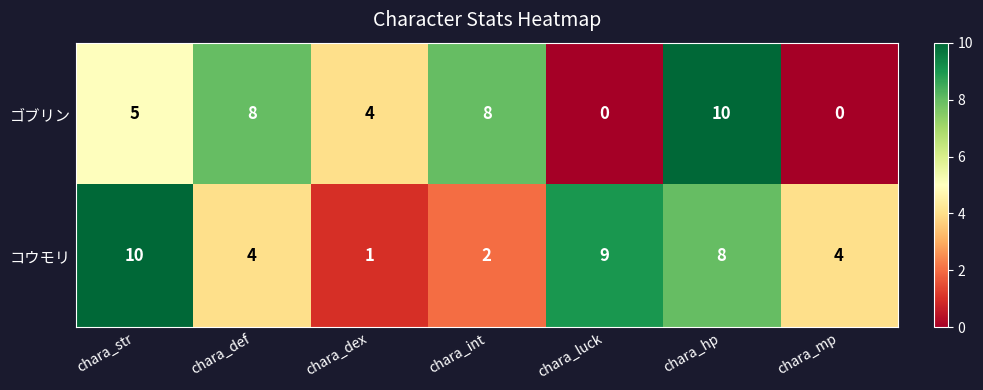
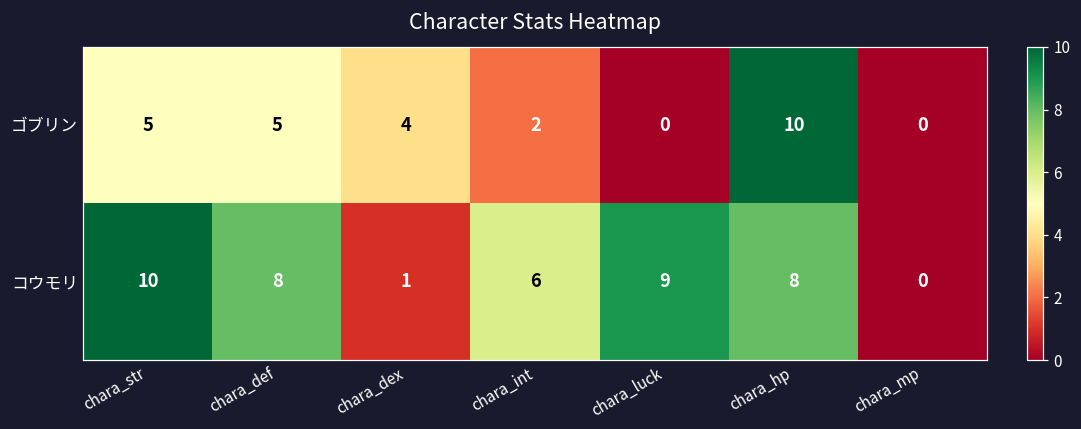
ゴブリン, chara_def: 8 -> 5
ゴブリン, chara_int: 8 -> 2
コウモリ, chara_def: 4 -> 8
コウモリ, chara_int: 2 -> 6
コウモリ, chara_mp: 4 -> 0
